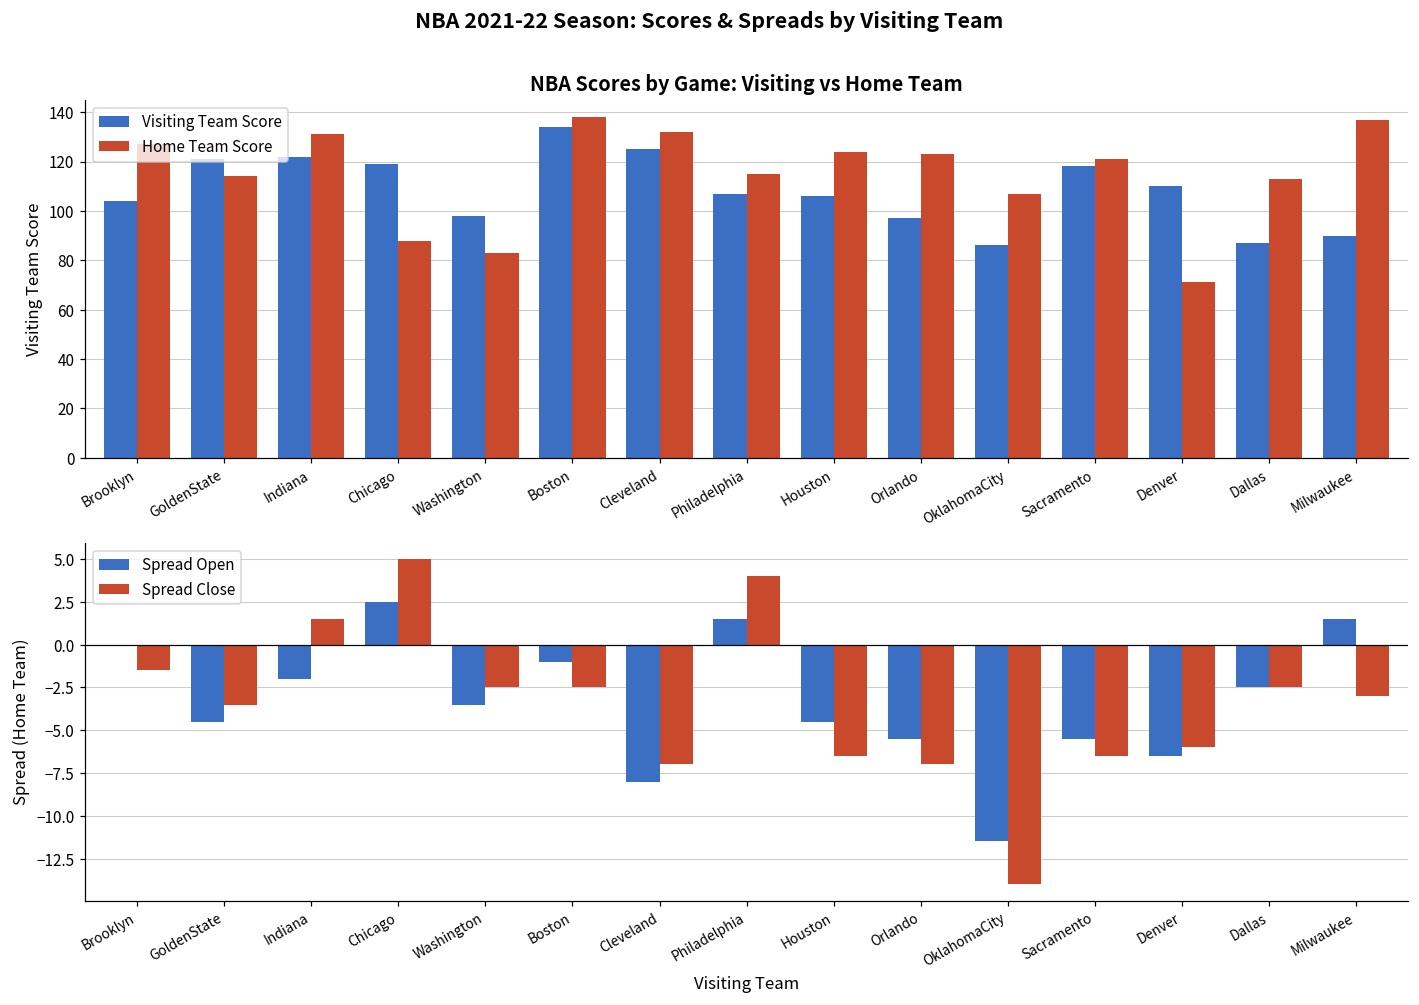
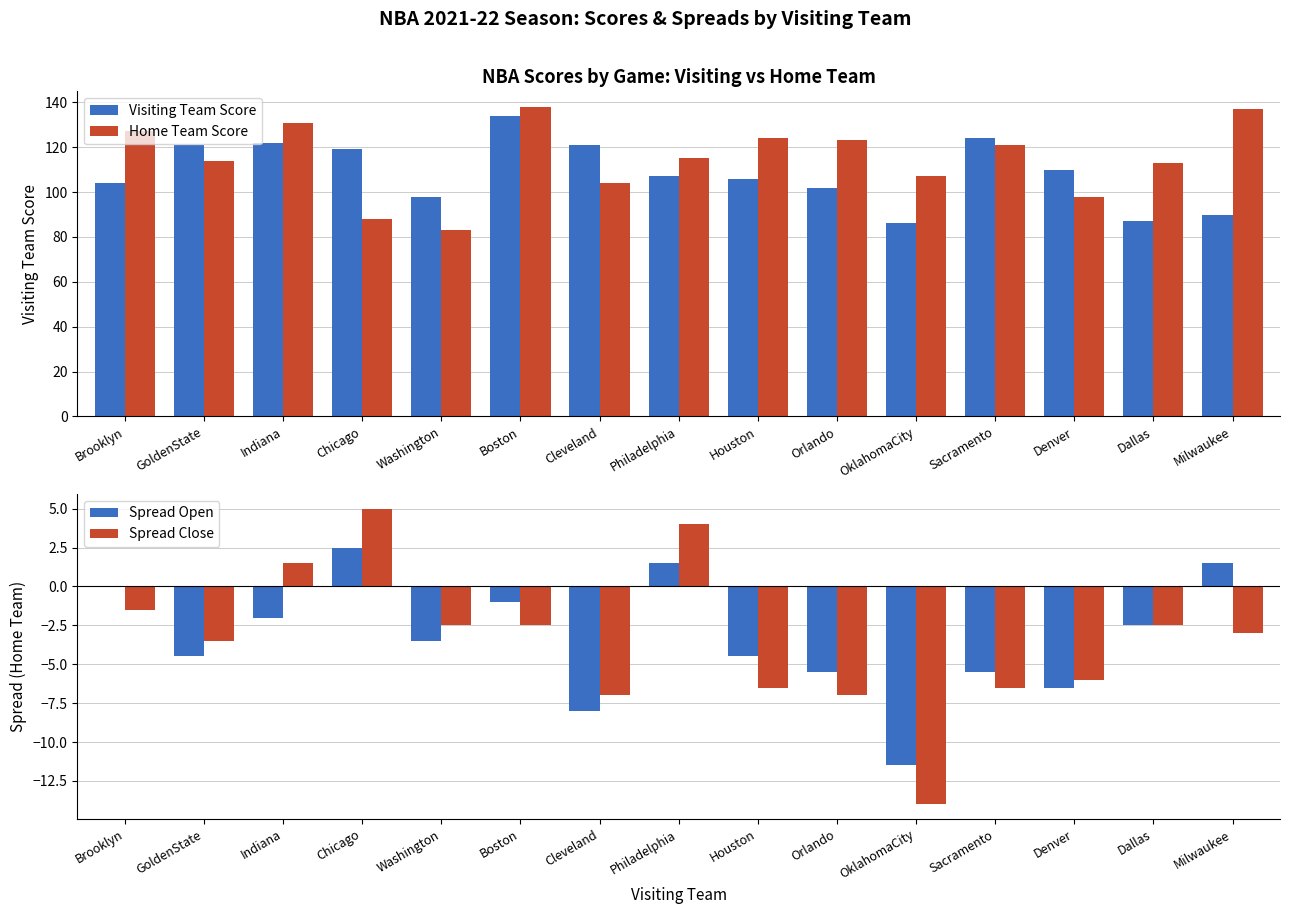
NBA Scores by Game: Visiting vs Home Team, Visiting Team Score, Cleveland: 125 -> 121
NBA Scores by Game: Visiting vs Home Team, Home Team Score, Cleveland: 132 -> 104
NBA Scores by Game: Visiting vs Home Team, Visiting Team Score, Orlando: 97 -> 102
NBA Scores by Game: Visiting vs Home Team, Visiting Team Score, Sacramento: 118 -> 124
NBA Scores by Game: Visiting vs Home Team, Home Team Score, Denver: 71 -> 98
